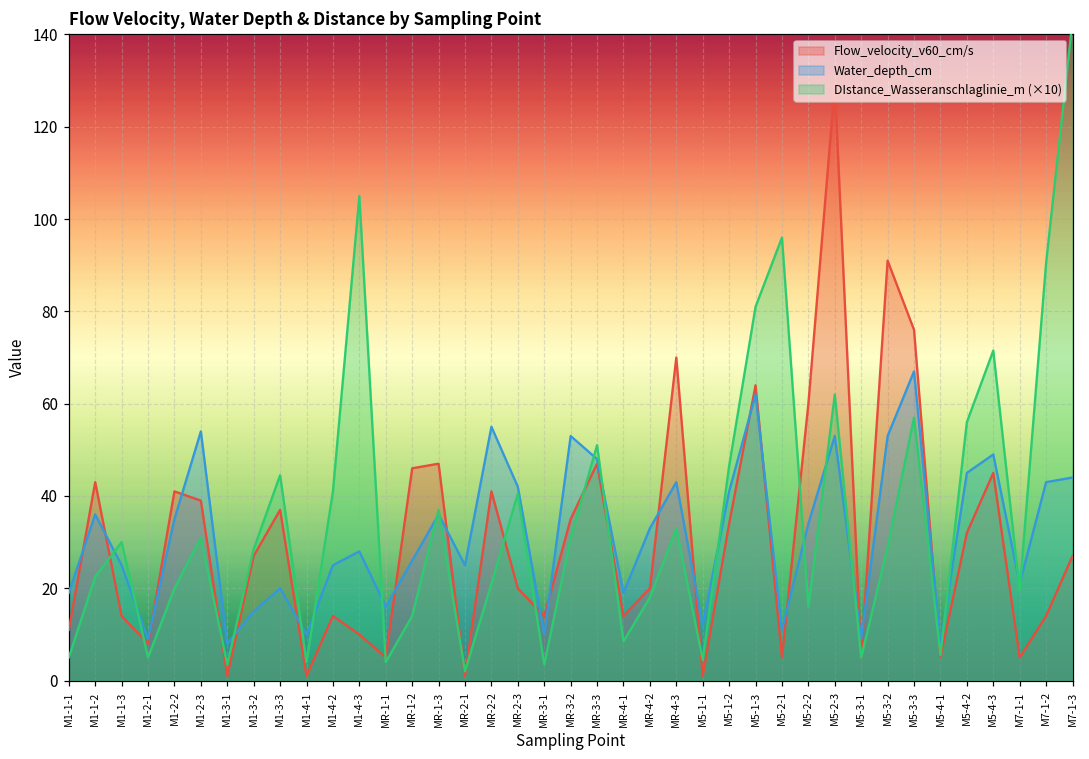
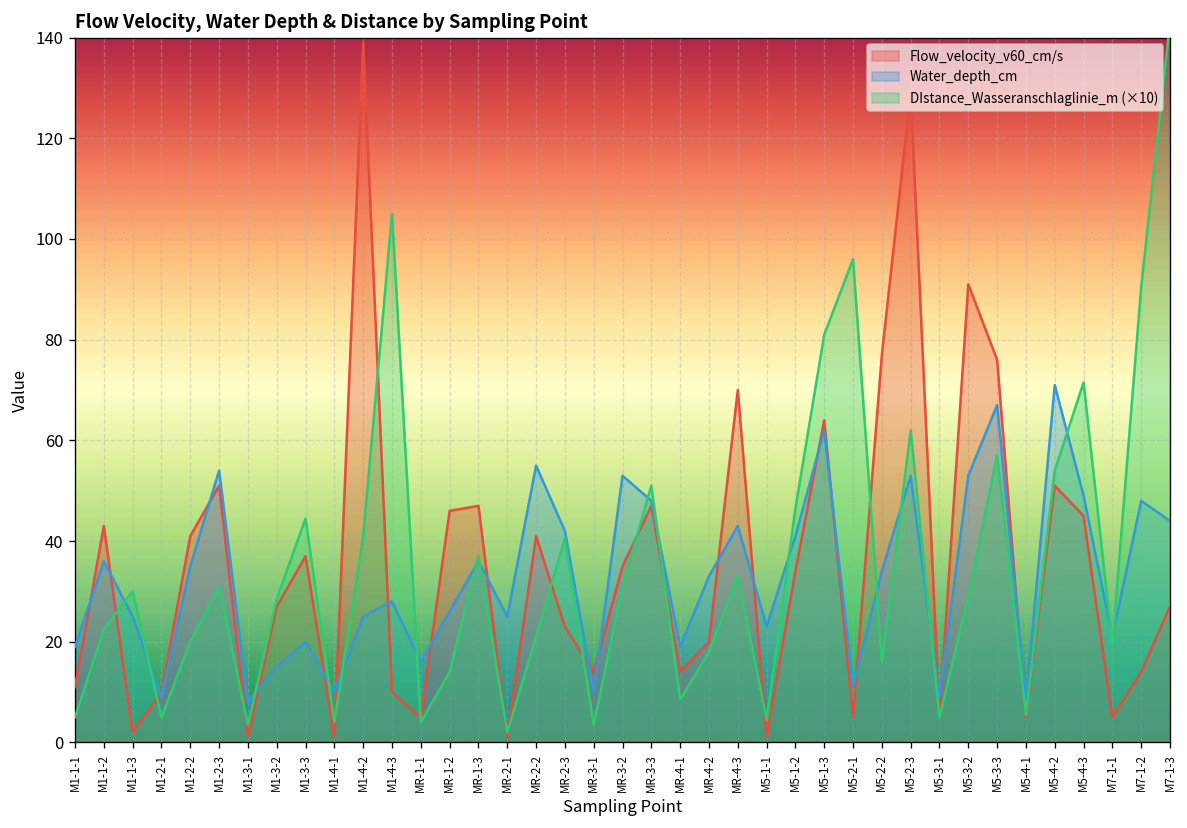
Flow_velocity_v60_cm/s, M1-1-3: 14 -> 2
Flow_velocity_v60_cm/s, M1-2-1: 8 -> 10
Flow_velocity_v60_cm/s, M1-2-3: 39 -> 51
Flow_velocity_v60_cm/s, M1-4-2: 14 -> 139
Flow_velocity_v60_cm/s, MR-2-3: 20 -> 23
Water_depth_cm, M5-1-1: 12 -> 23
Flow_velocity_v60_cm/s, M5-2-2: 60 -> 77
Flow_velocity_v60_cm/s, M5-4-2: 32 -> 51
Water_depth_cm, M5-4-2: 45 -> 71
DIstance_Wasseranschlaglinie_m (×10), M5-4-2: 56 -> 54
Water_depth_cm, M7-1-2: 43 -> 48
